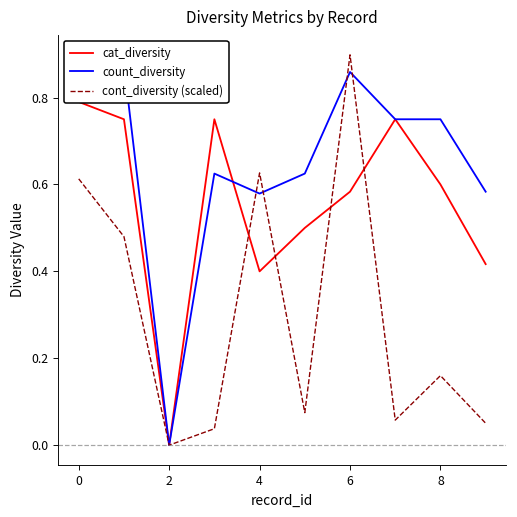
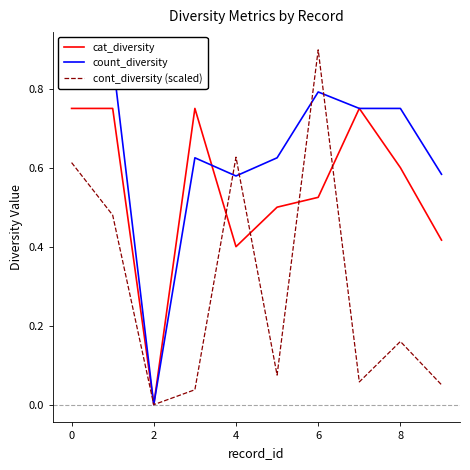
cat_diversity, 0: 0.79 -> 0.75
cat_diversity, 6: 0.58 -> 0.52
count_diversity, 6: 0.86 -> 0.79
